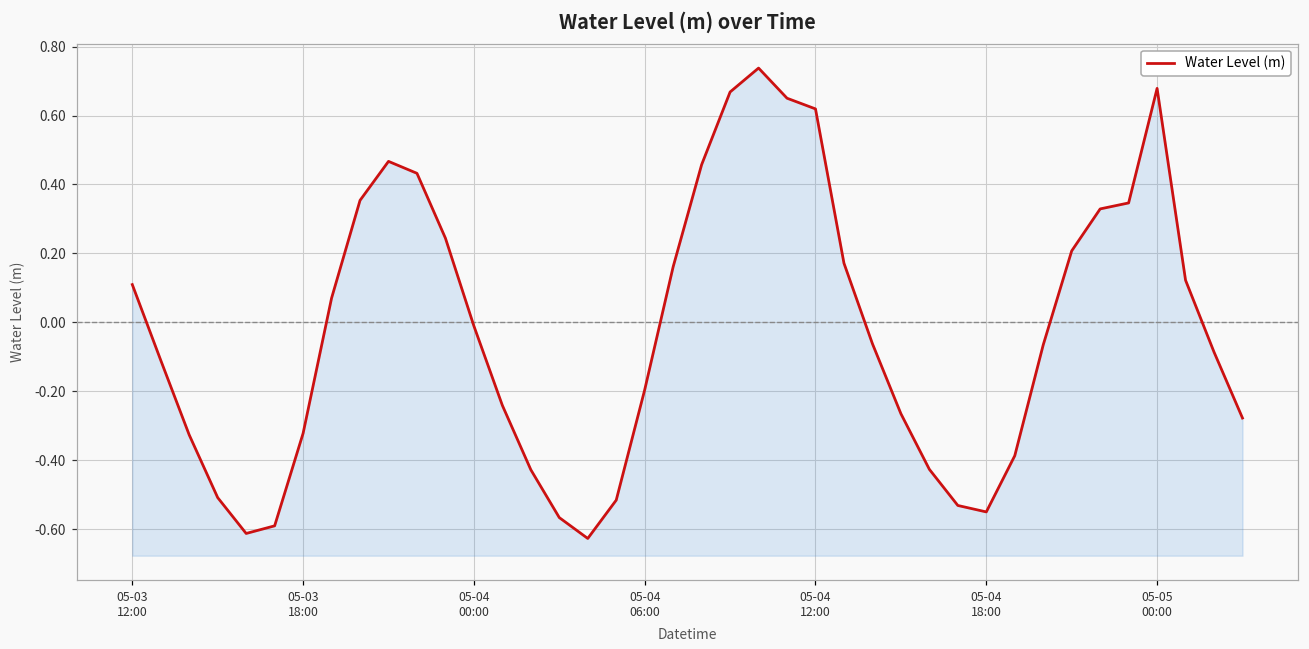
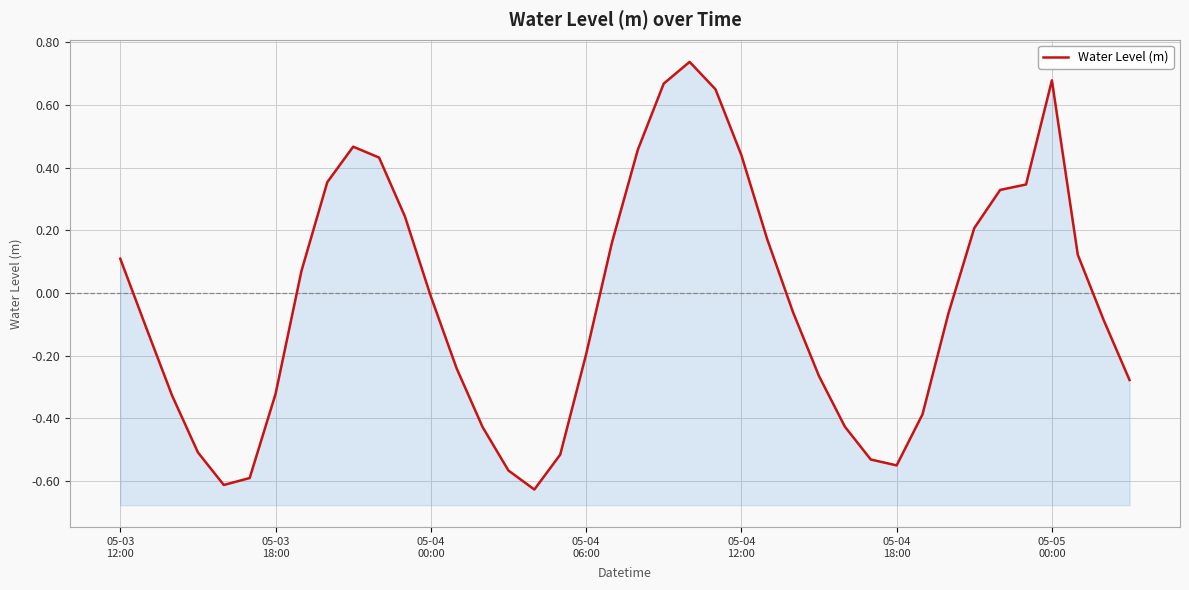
05-04 12:00: 0.62 -> 0.44
